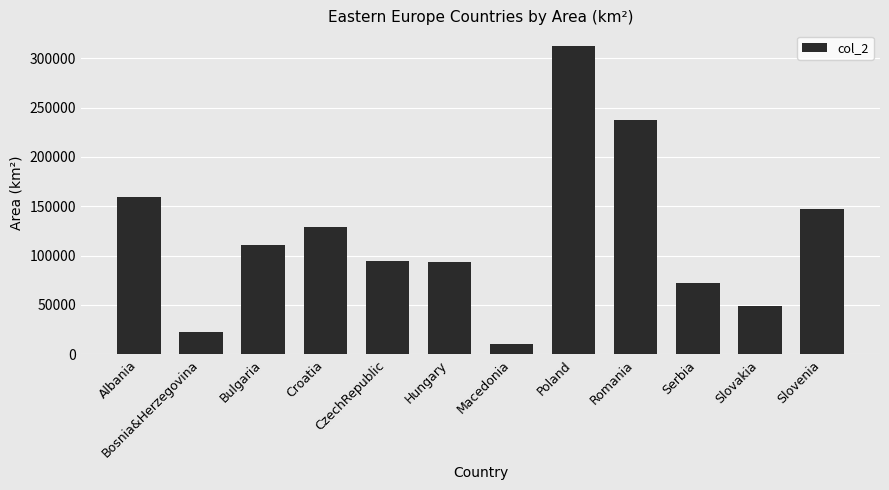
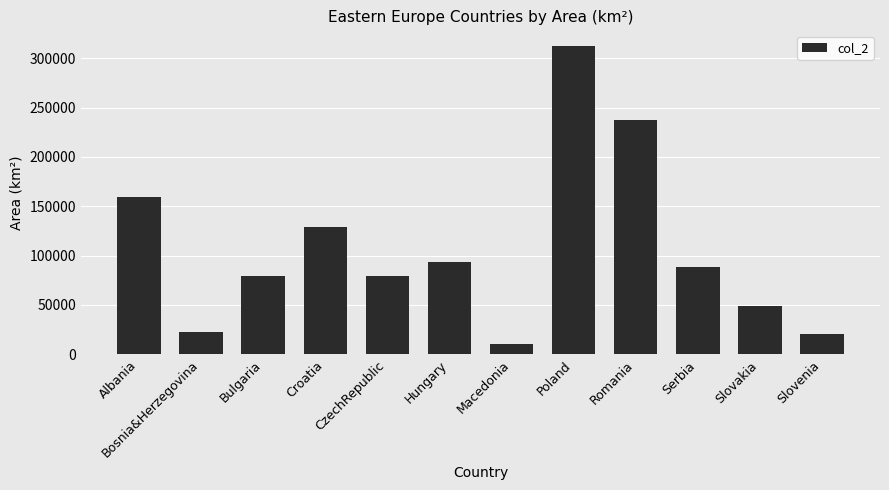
Bulgaria: 110000 -> 80000
CzechRepublic: 90000 -> 80000
Serbia: 70000 -> 90000
Slovenia: 150000 -> 20000
